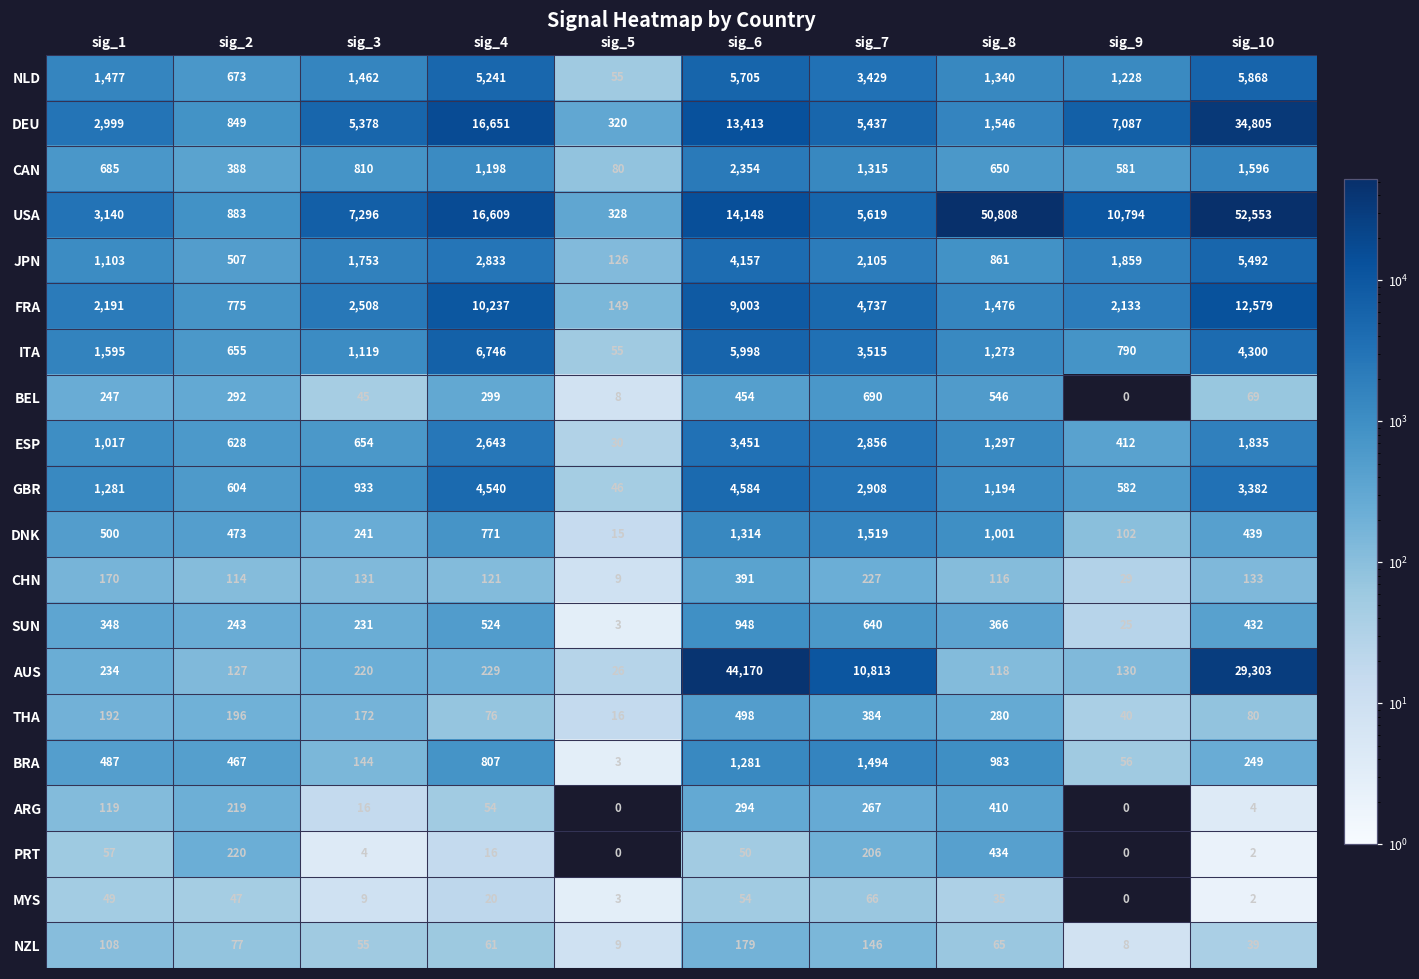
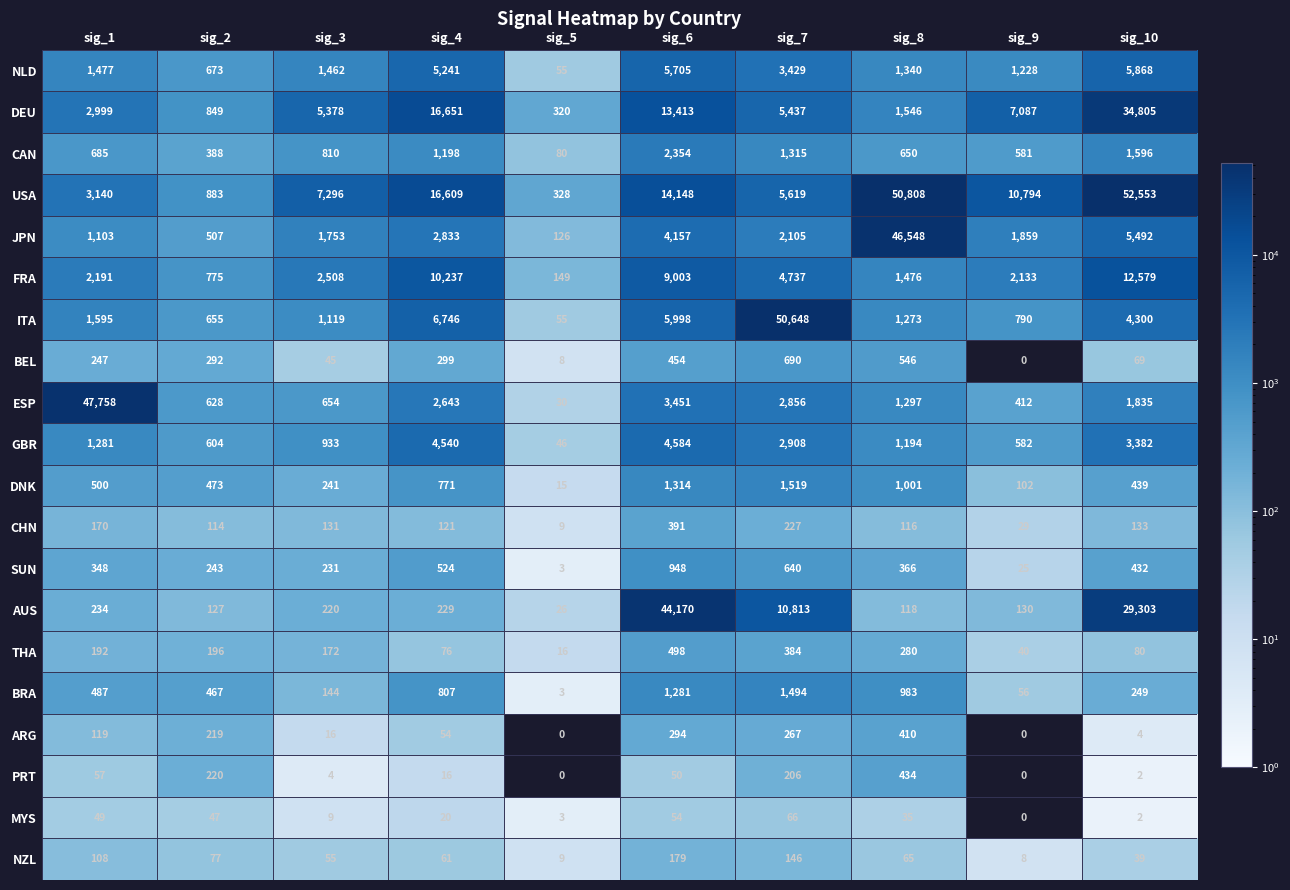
JPN, sig_8: 861 -> 46,548
ITA, sig_7: 3,515 -> 50,648
ESP, sig_1: 1,017 -> 47,758
